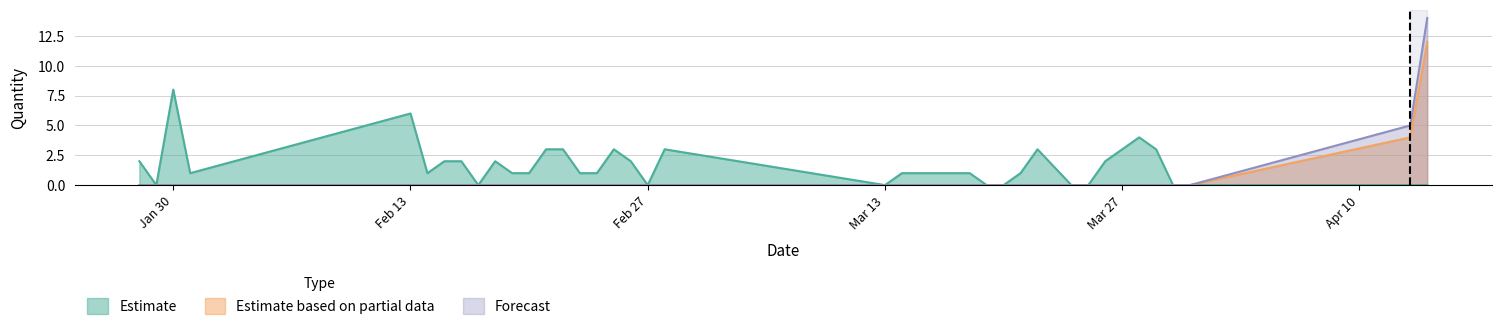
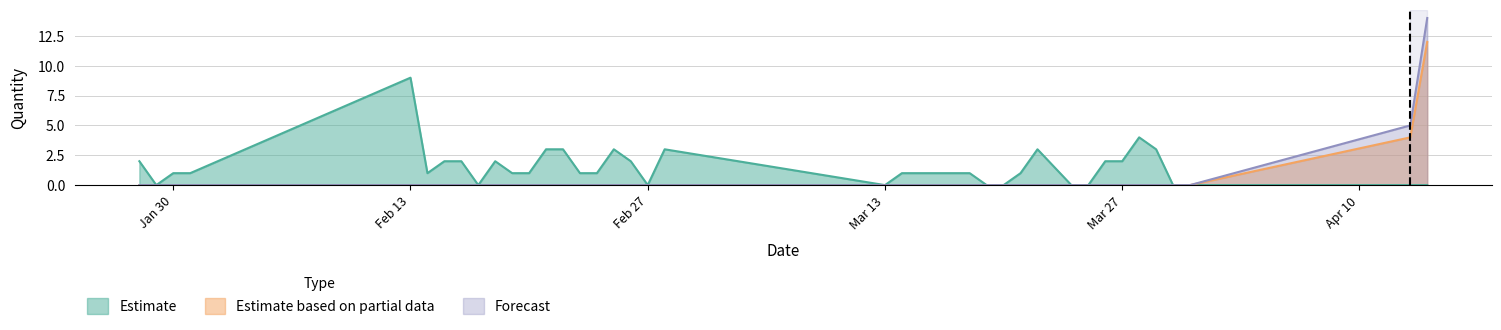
Estimate, Jan 30: 8 -> 1
Estimate, Feb 13: 6 -> 9
Estimate, Mar 27: 3 -> 2
